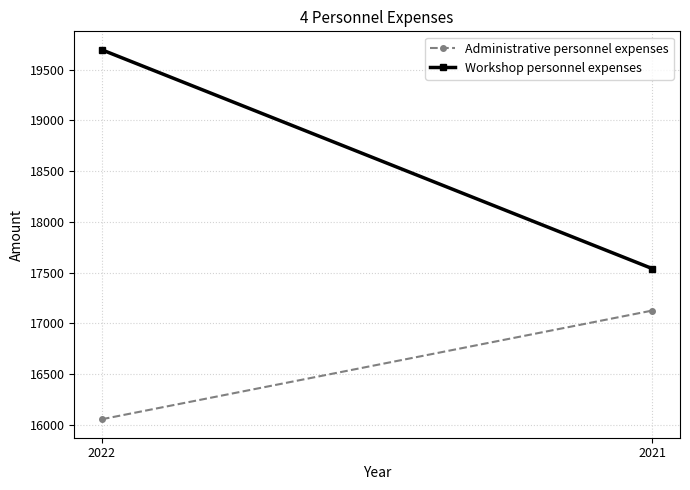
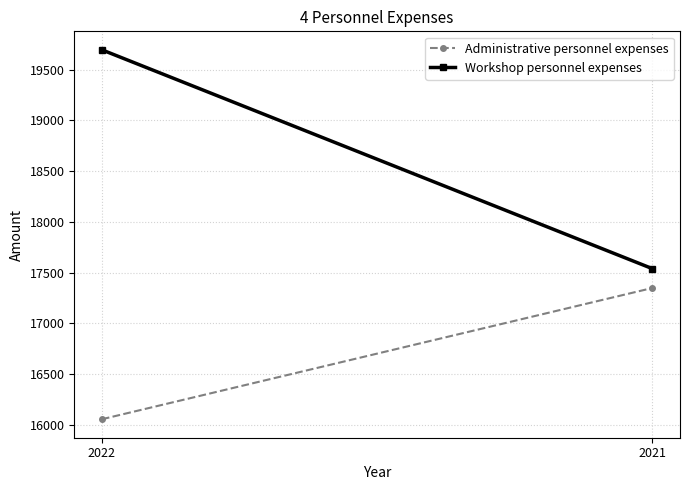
Administrative personnel expenses, 2021: 17130 -> 17350
